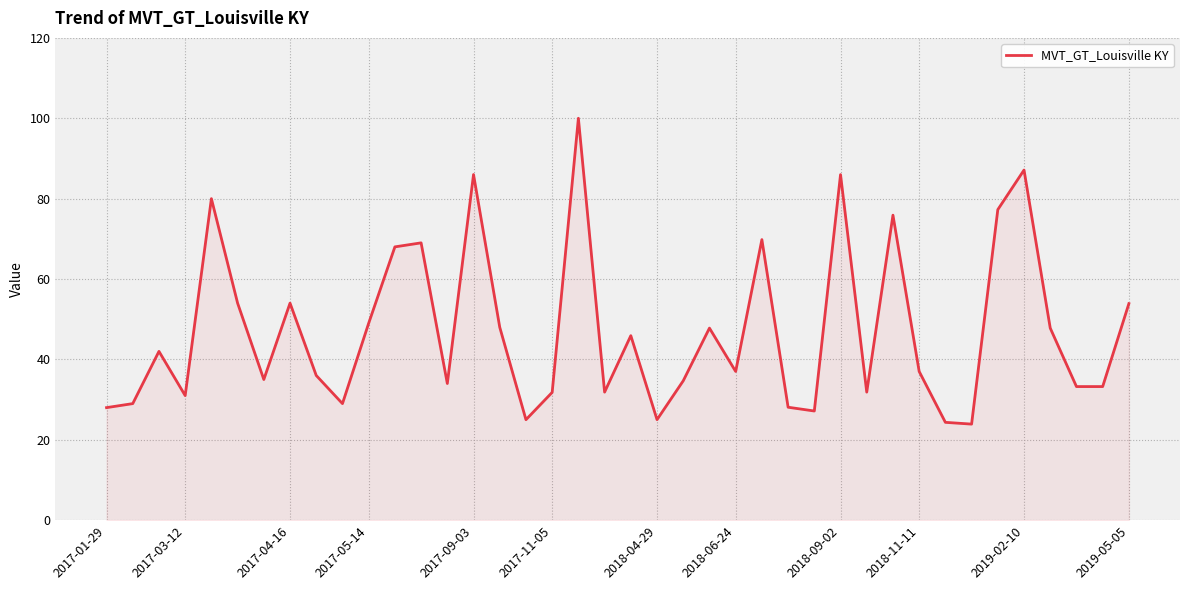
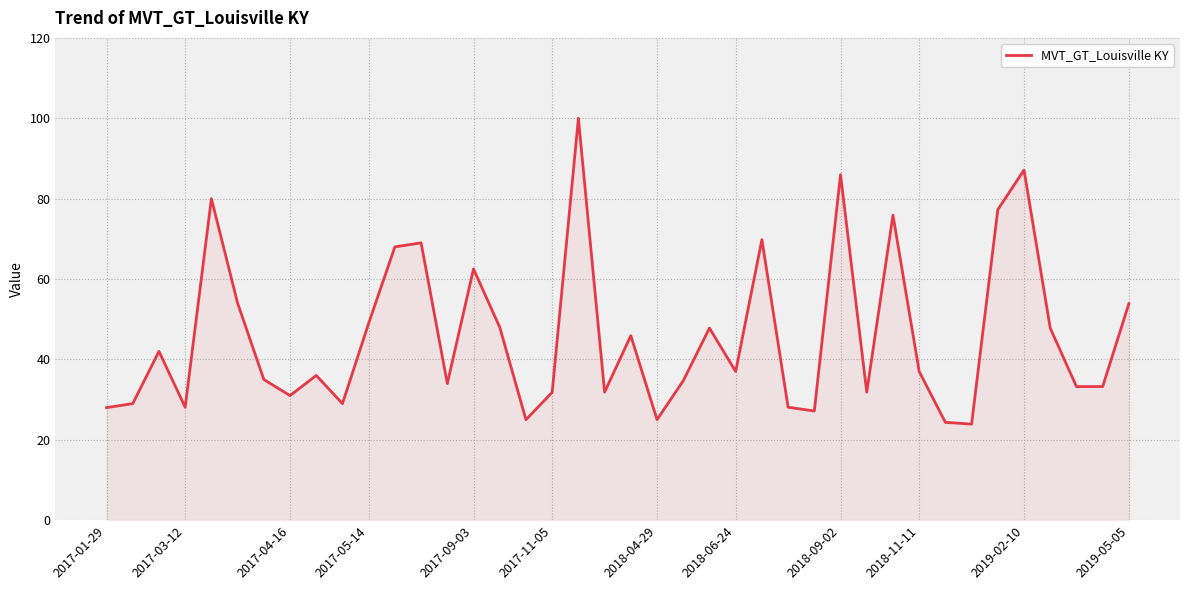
2017-03-12: 31 -> 28
2017-04-16: 54 -> 31
2017-09-03: 86 -> 63
